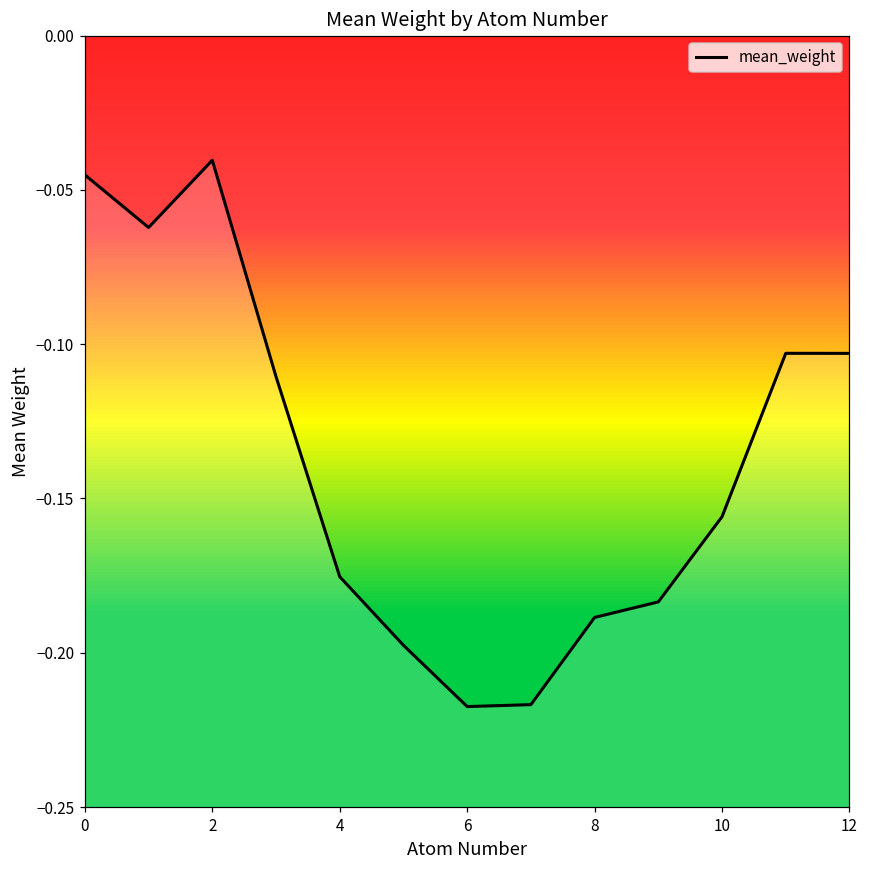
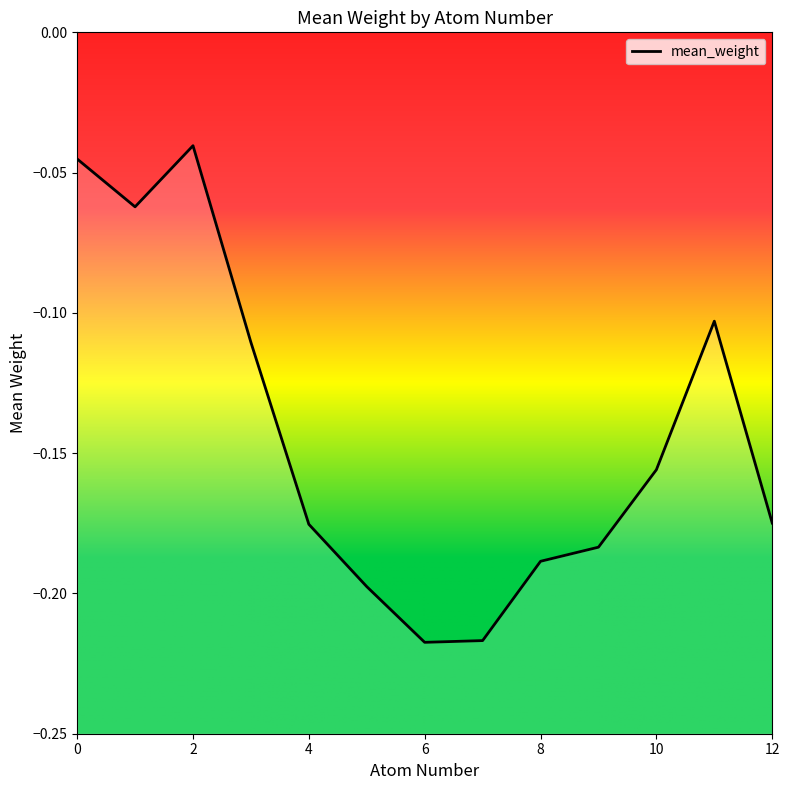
12: -0.103 -> -0.175
